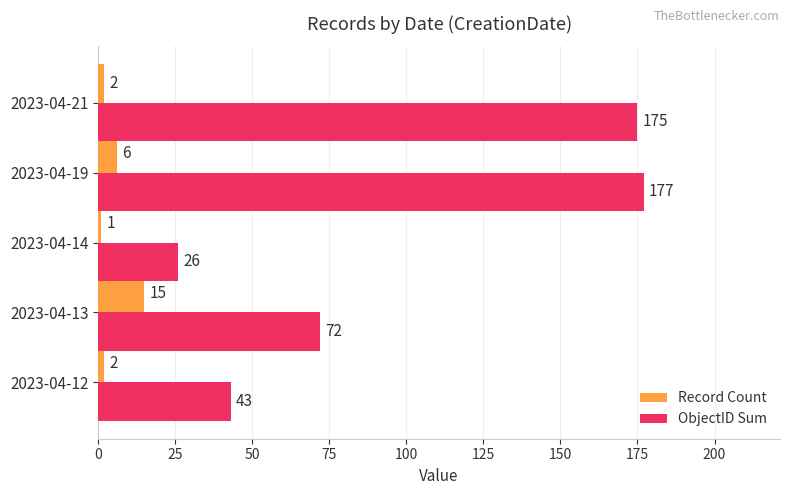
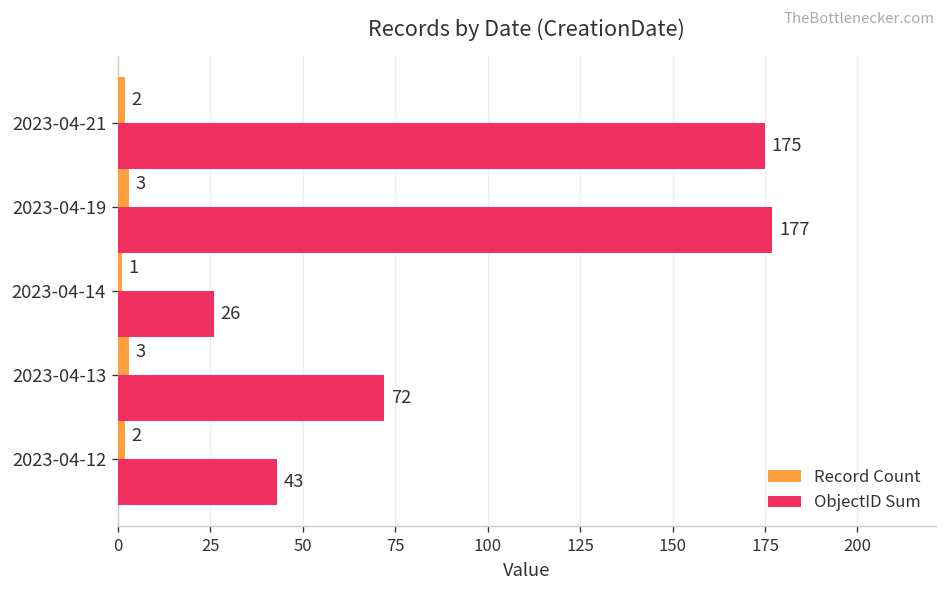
Record Count, 2023-04-19: 6 -> 3
Record Count, 2023-04-13: 15 -> 3
